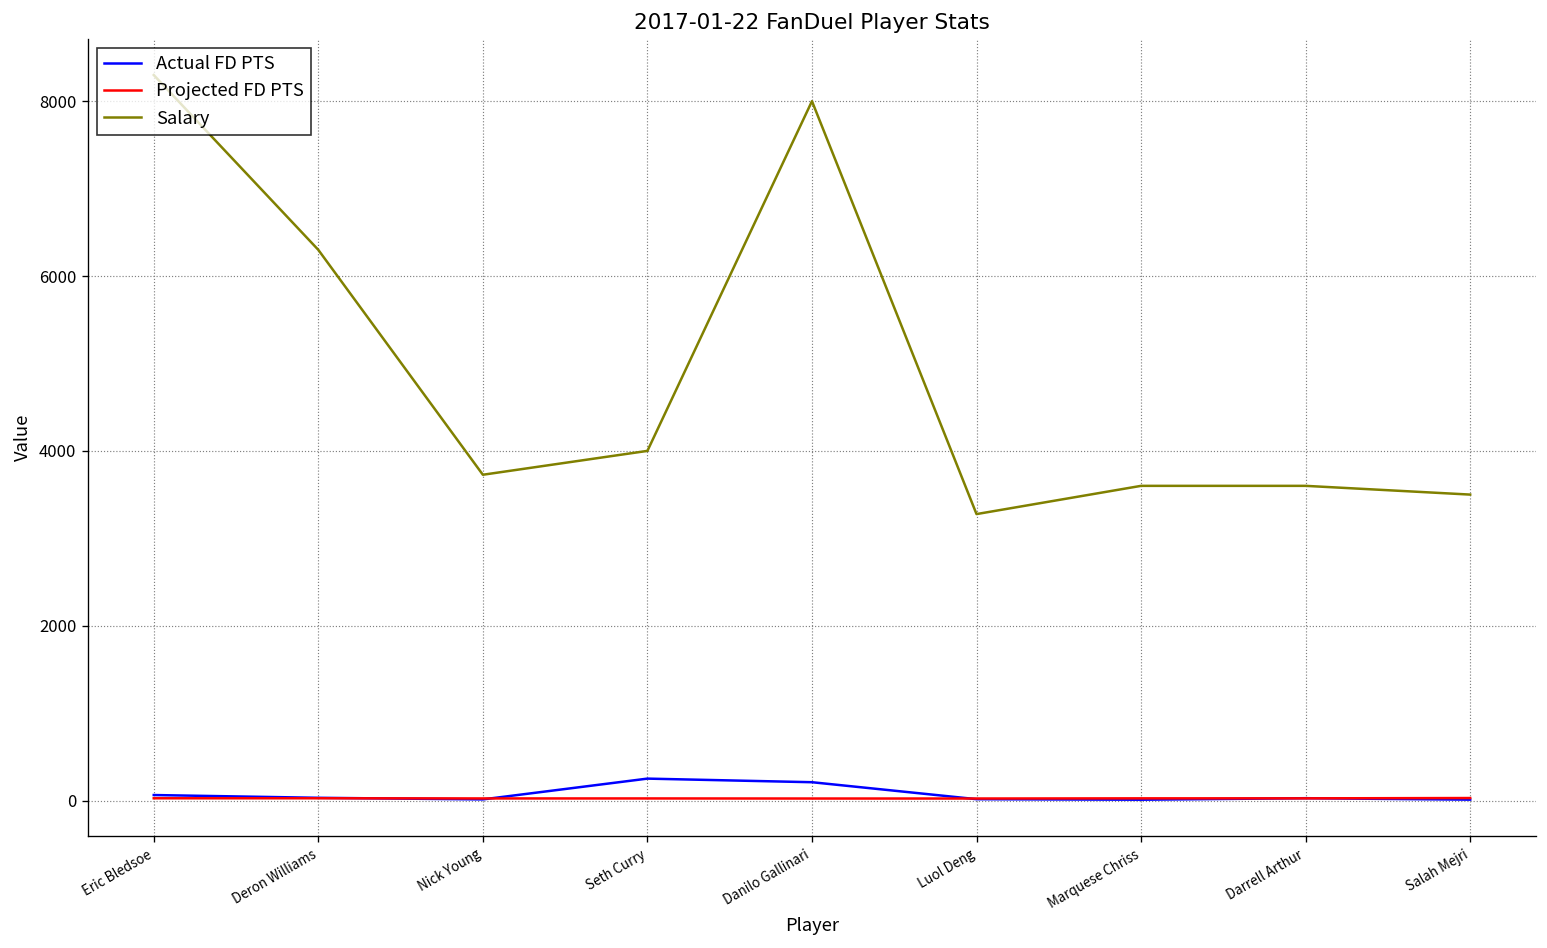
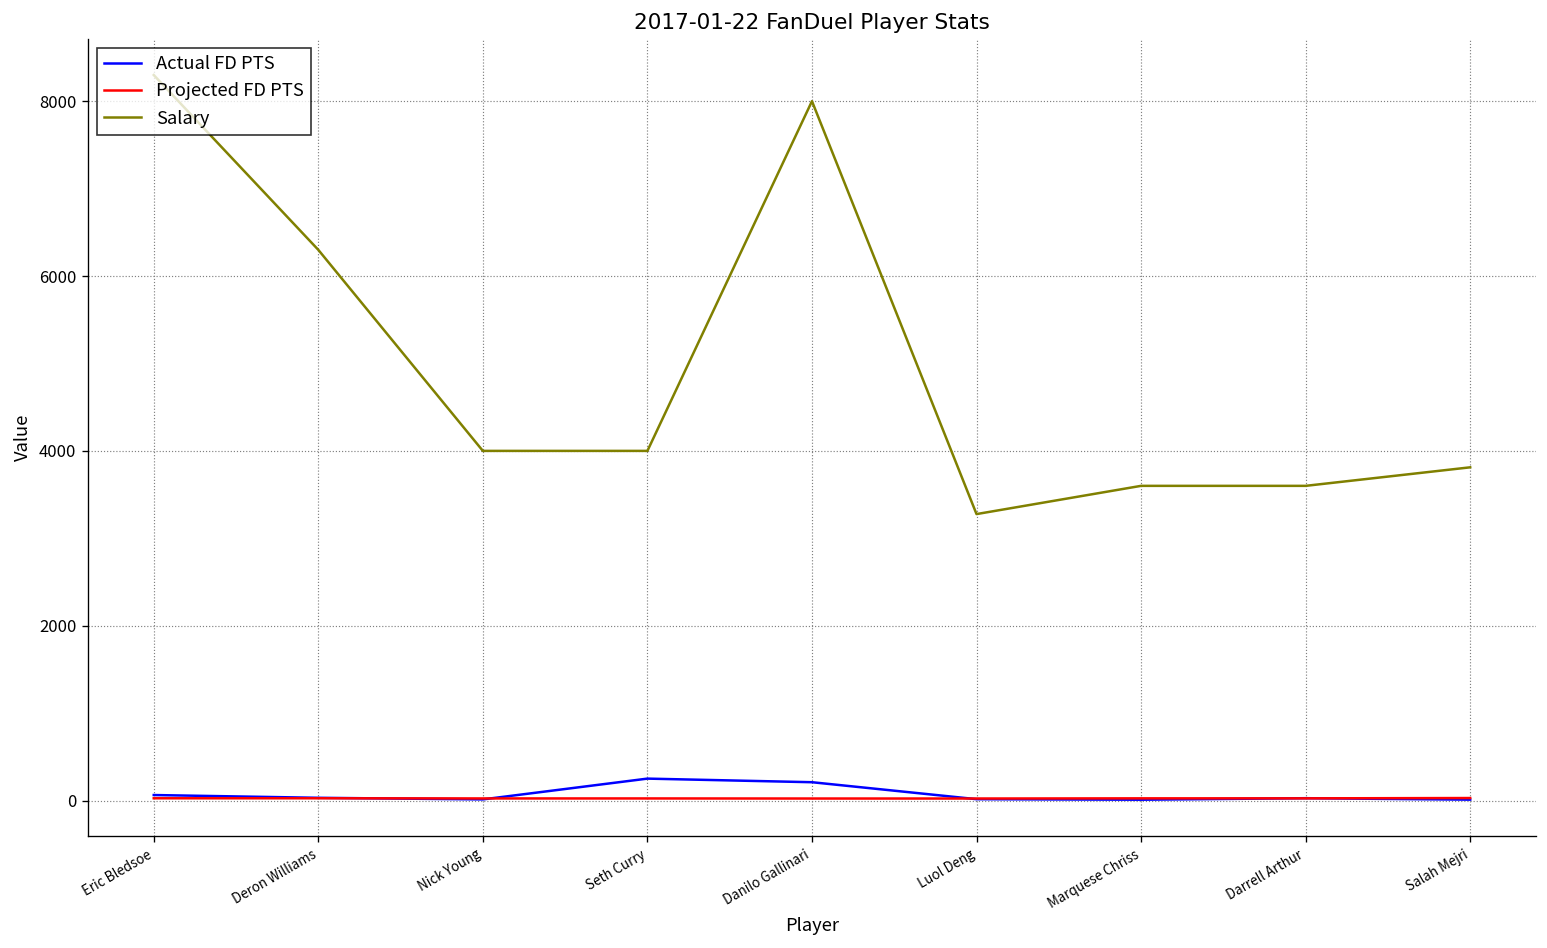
Salary, Nick Young: 3700 -> 4000
Salary, Salah Mejri: 3500 -> 3800
